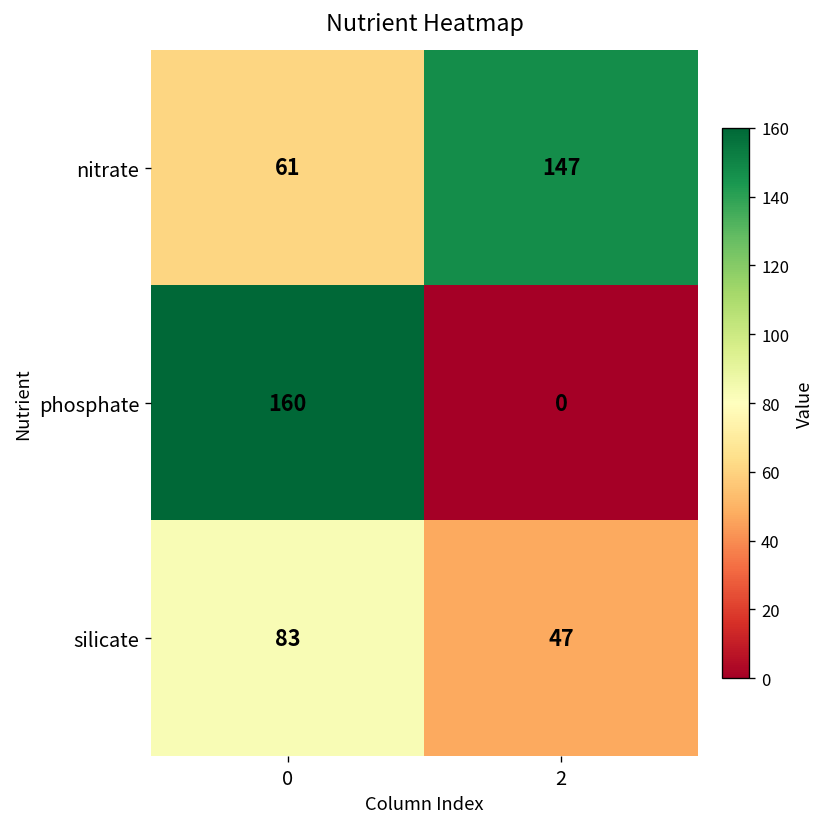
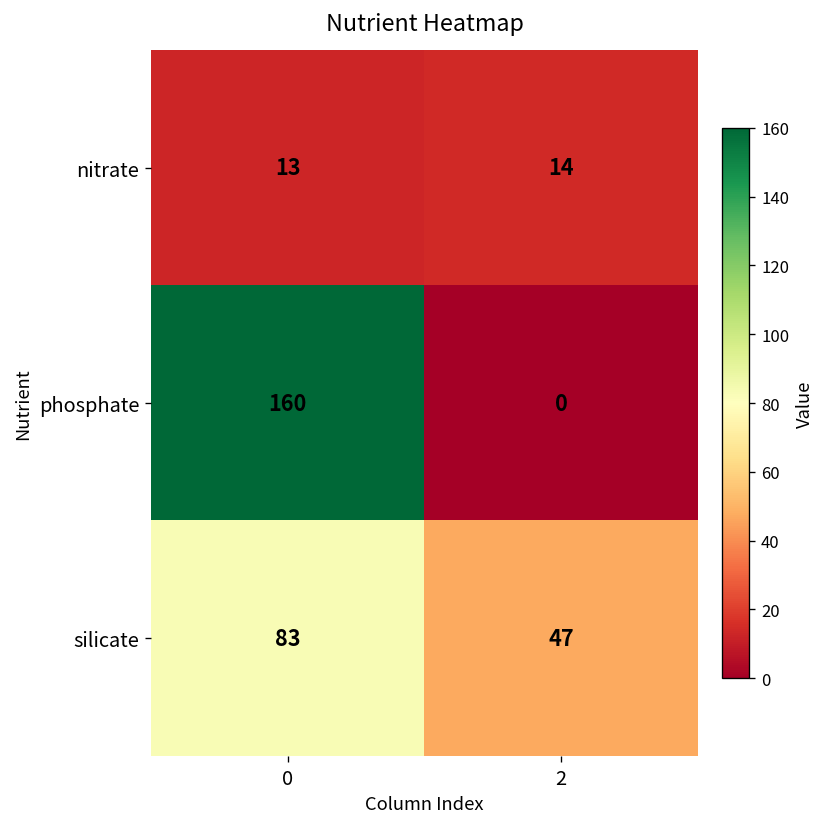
nitrate, 0: 61 -> 13
nitrate, 2: 147 -> 14
